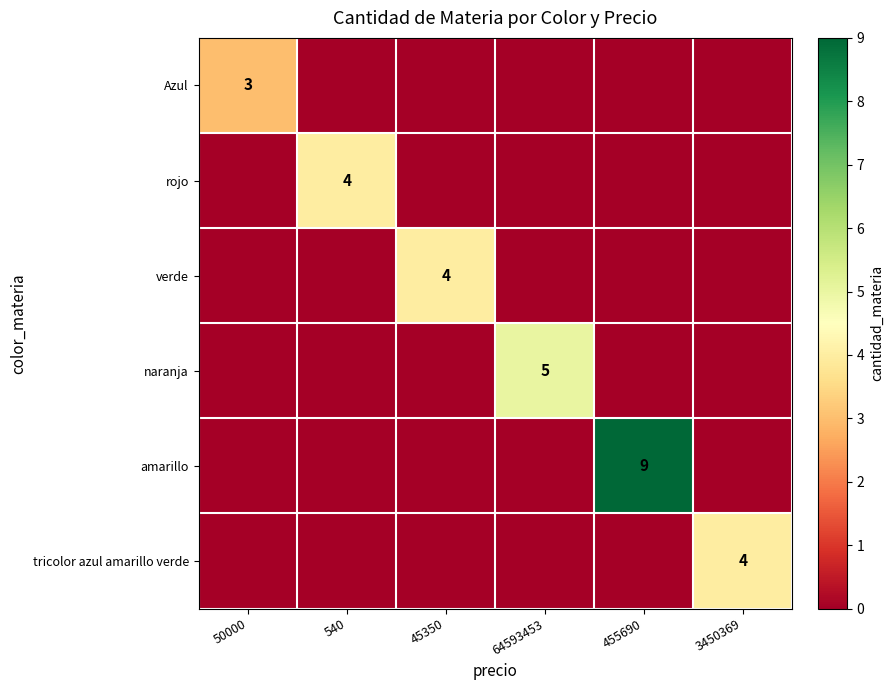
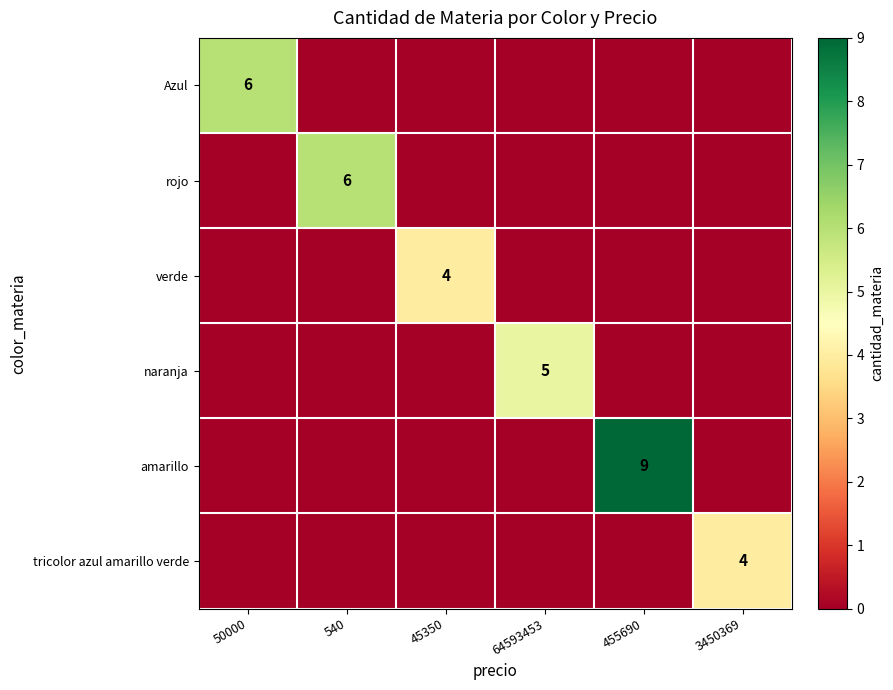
Azul, 50000: 3 -> 6
rojo, 540: 4 -> 6
